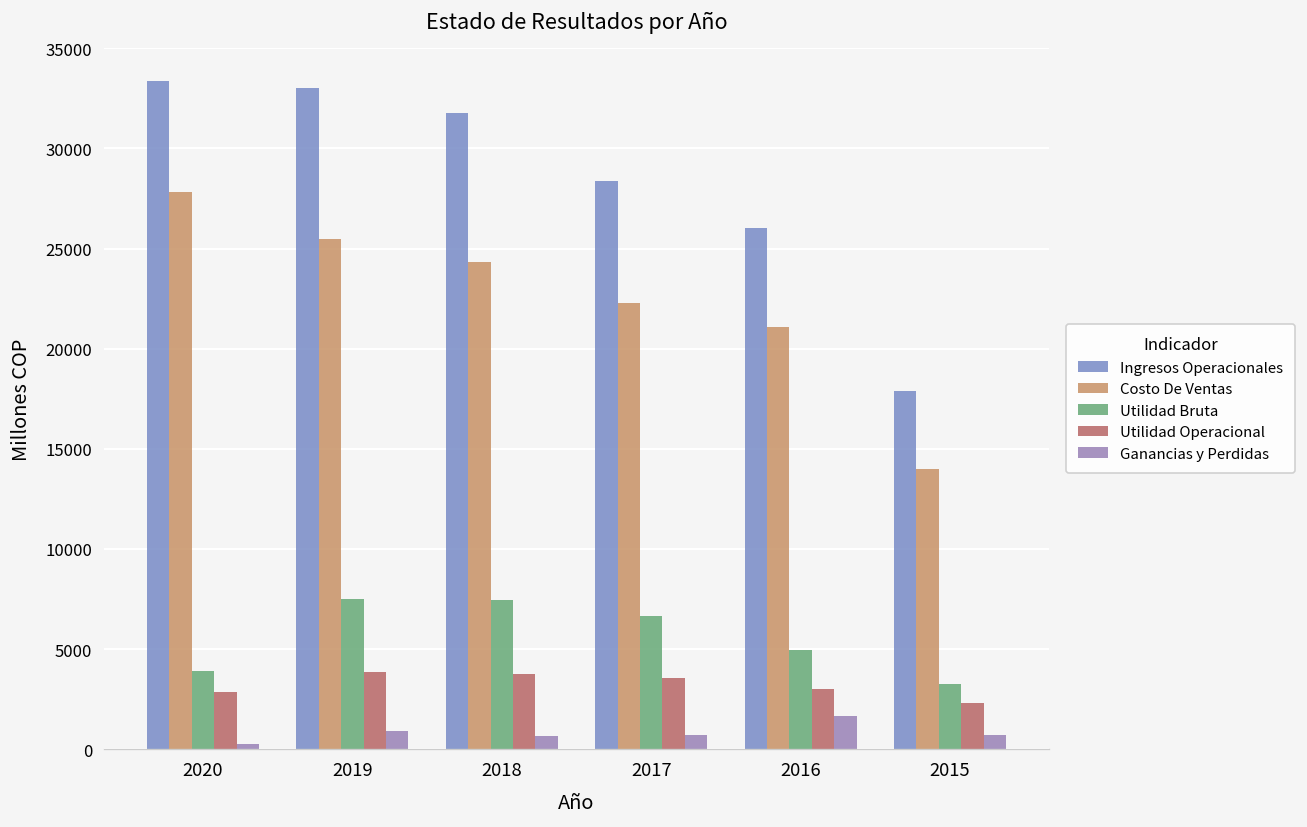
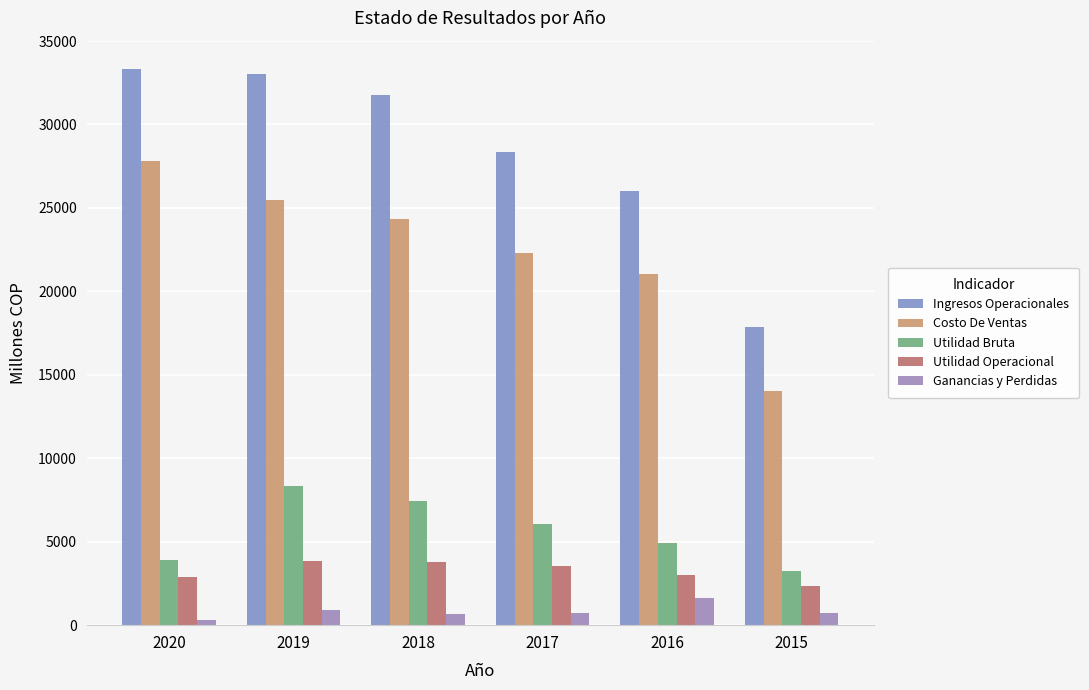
Utilidad Bruta, 2019: 7500 -> 8300
Utilidad Bruta, 2017: 6600 -> 6100
